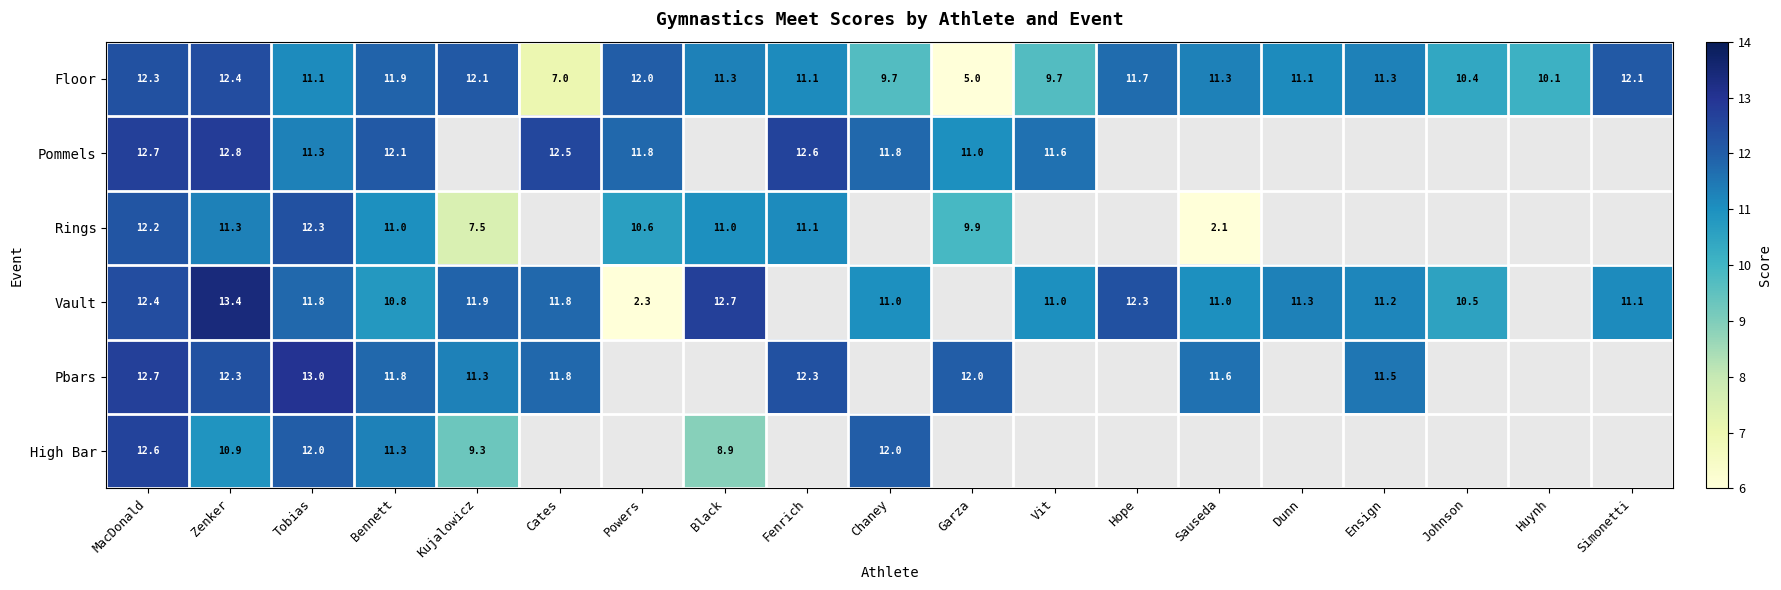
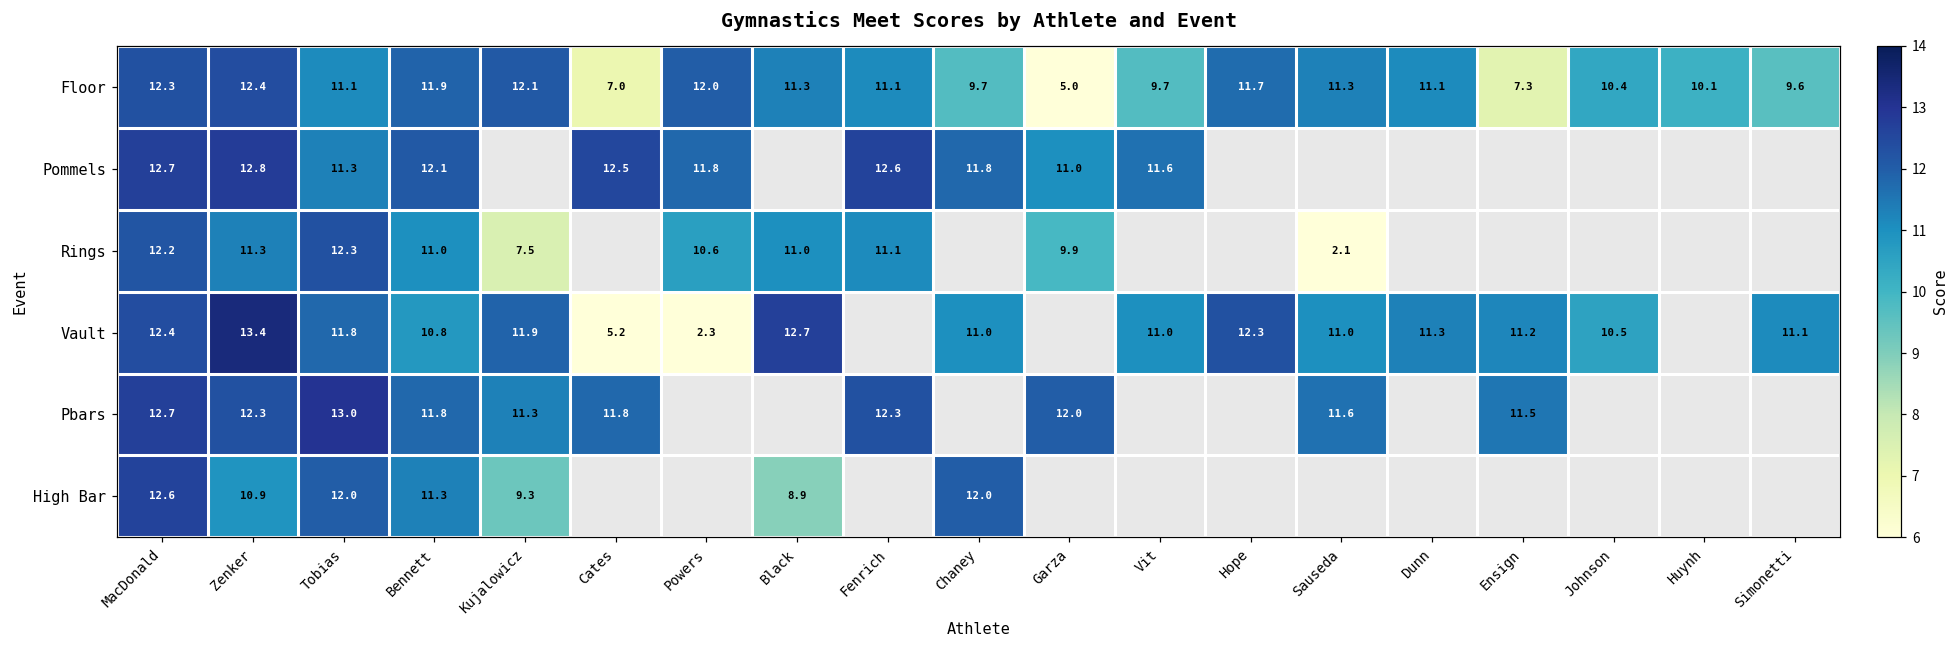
Floor, Ensign: 11.3 -> 7.3
Floor, Simonetti: 12.1 -> 9.6
Vault, Cates: 11.8 -> 5.2
